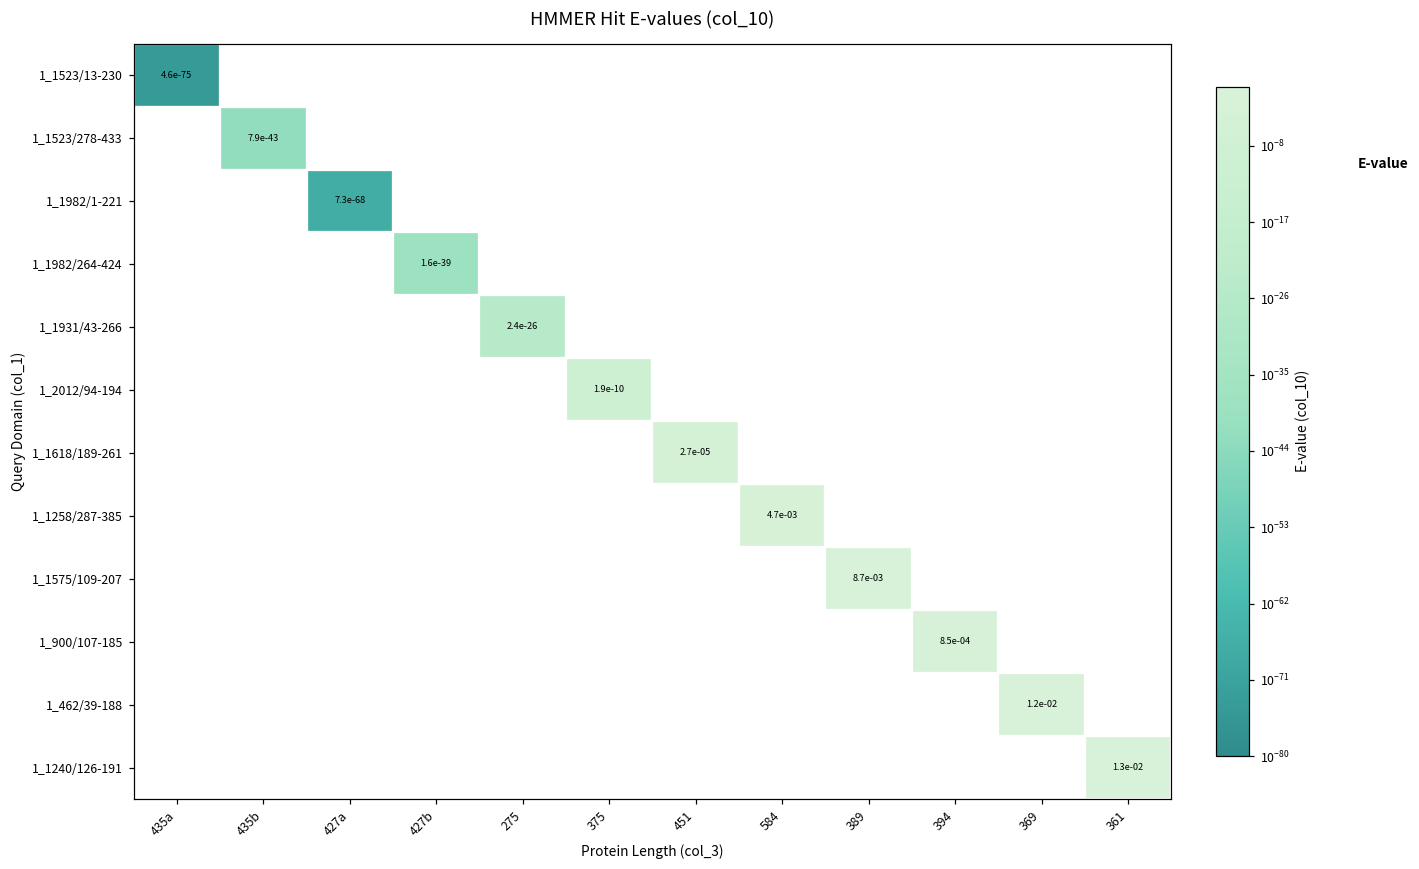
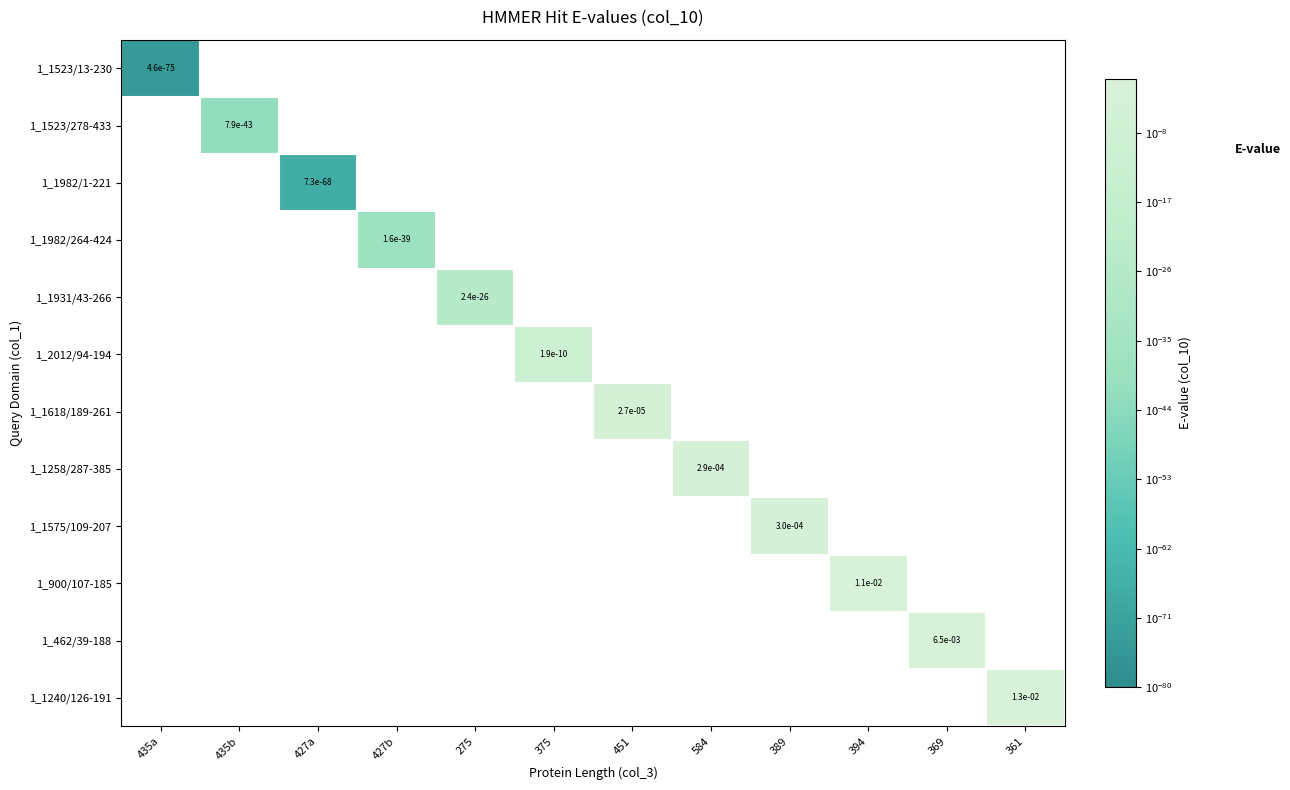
1_1258/287-385, 584: 4.7e-03 -> 2.9e-04
1_1575/109-207, 389: 8.7e-03 -> 3.0e-04
1_900/107-185, 394: 8.5e-04 -> 1.1e-02
1_462/39-188, 369: 1.2e-02 -> 6.5e-03
